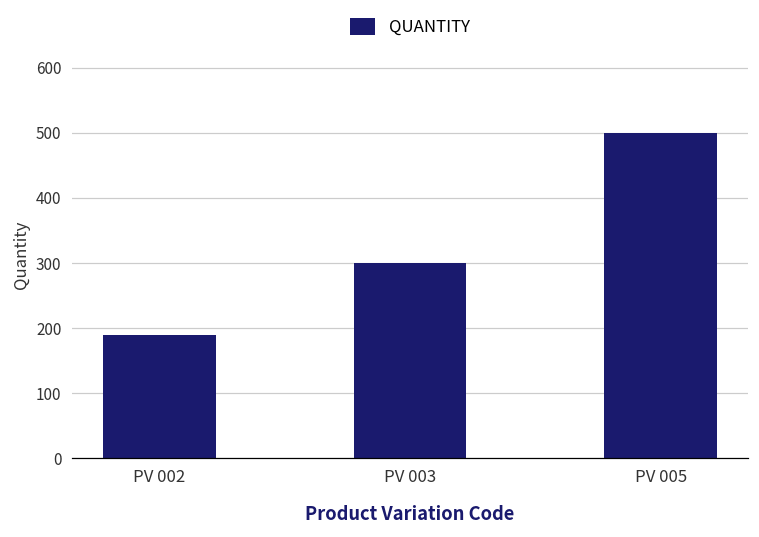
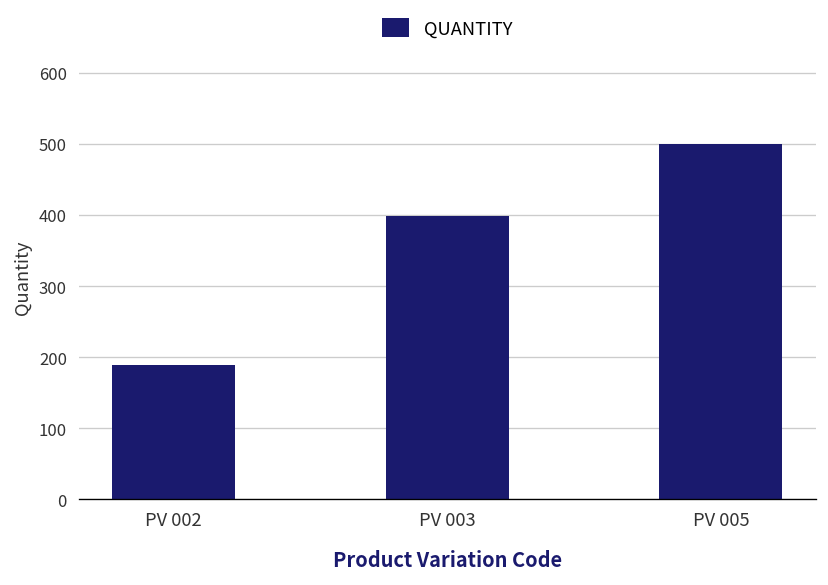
PV 003: 300 -> 400
